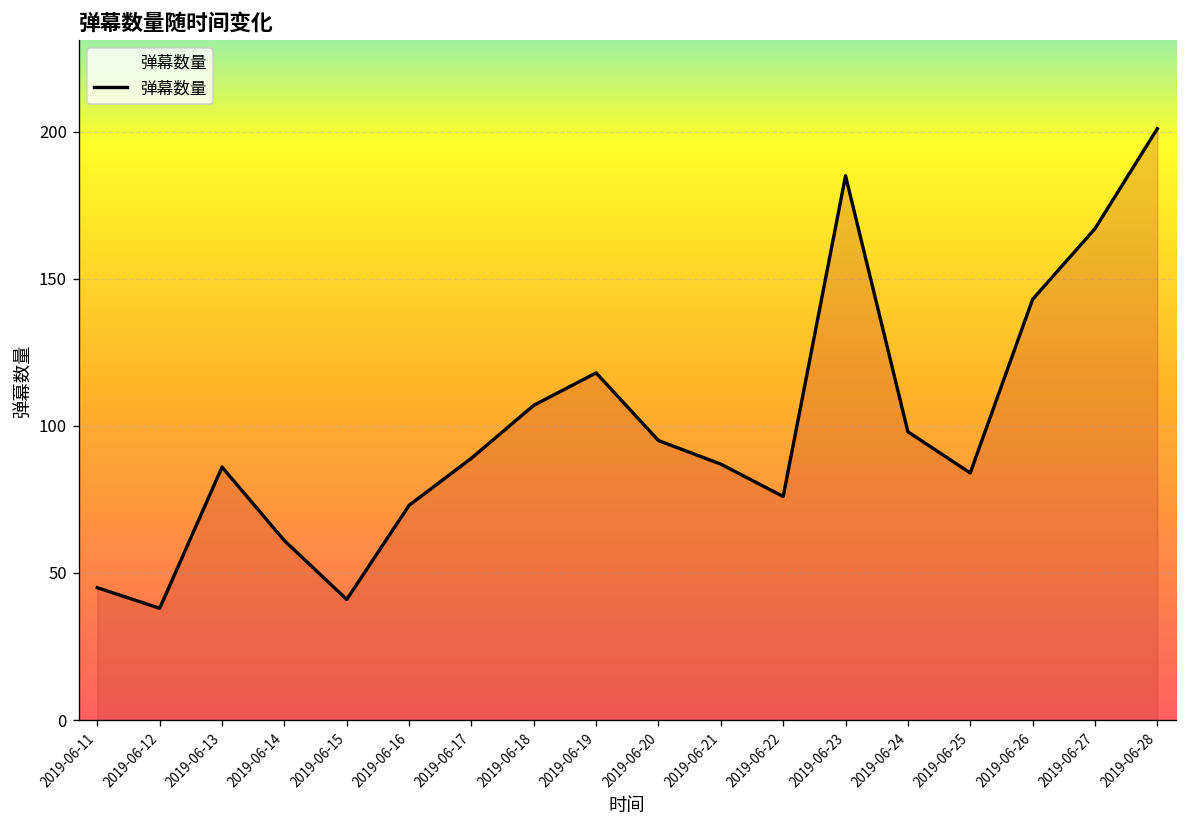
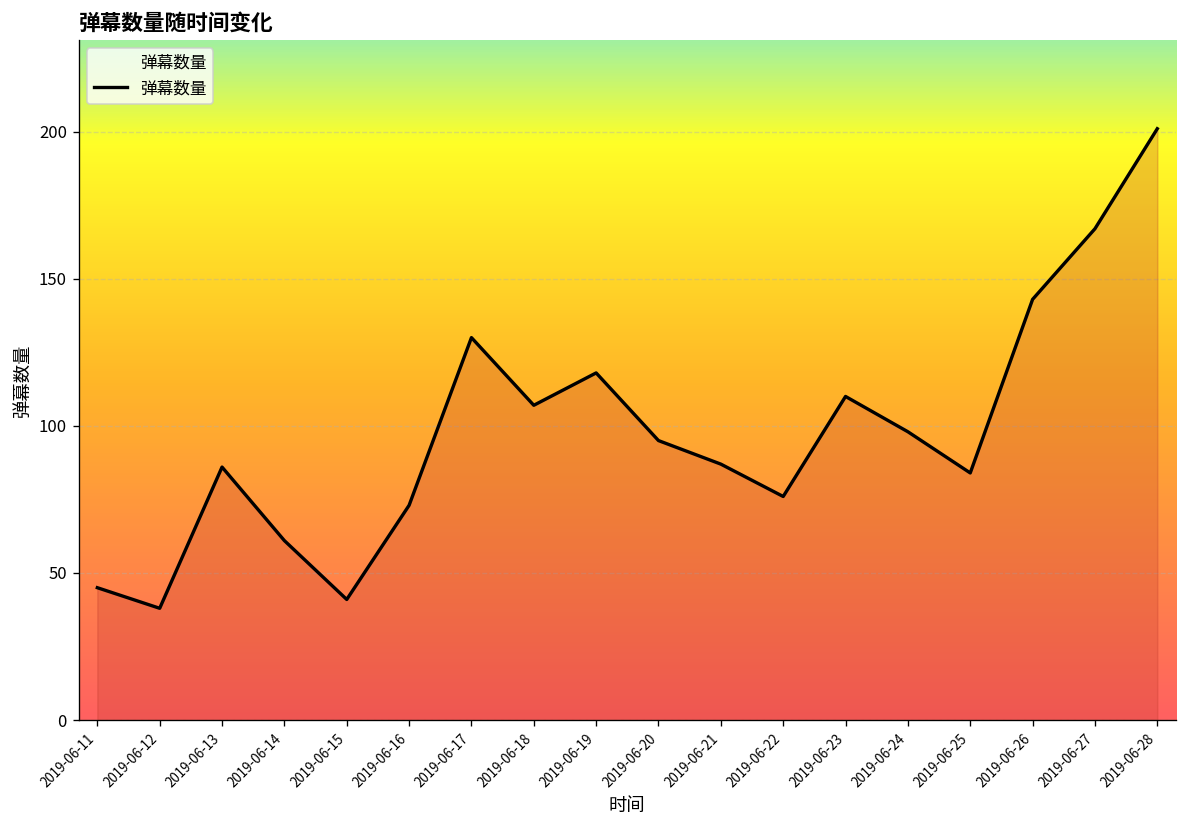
2019-06-17: 89 -> 130
2019-06-23: 185 -> 110
